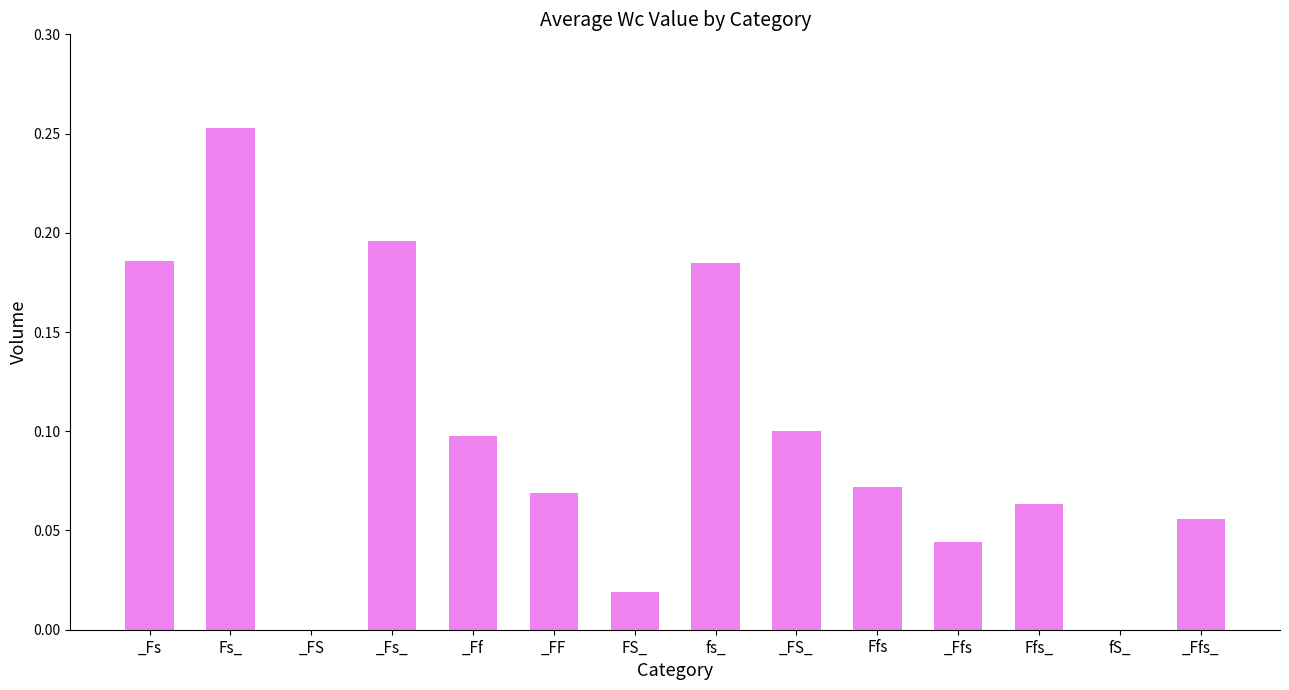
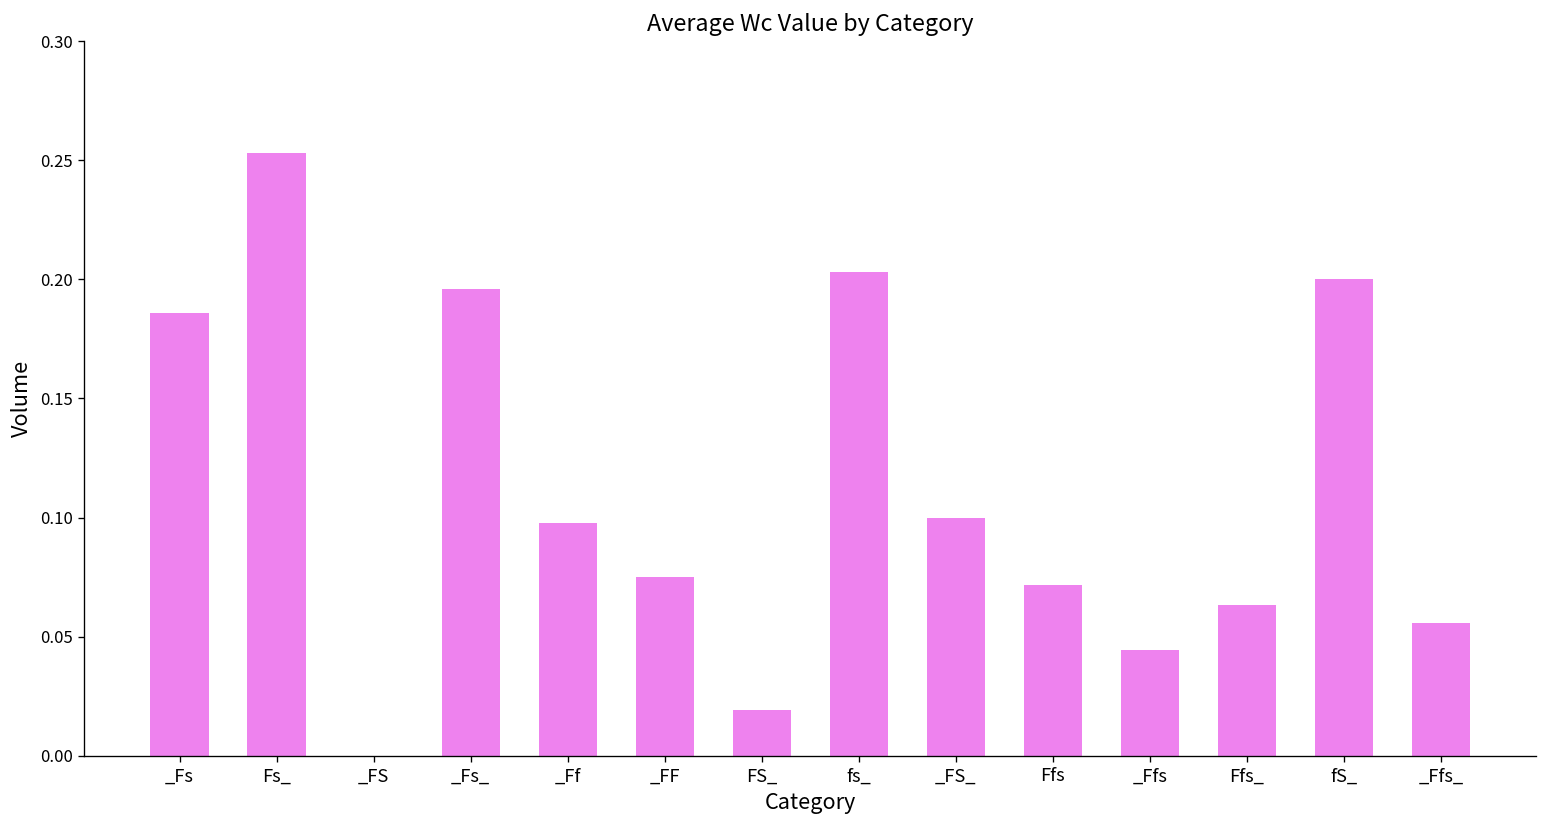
_FF: 0.069 -> 0.075
fs_: 0.185 -> 0.203
fS_: 0.0 -> 0.2
